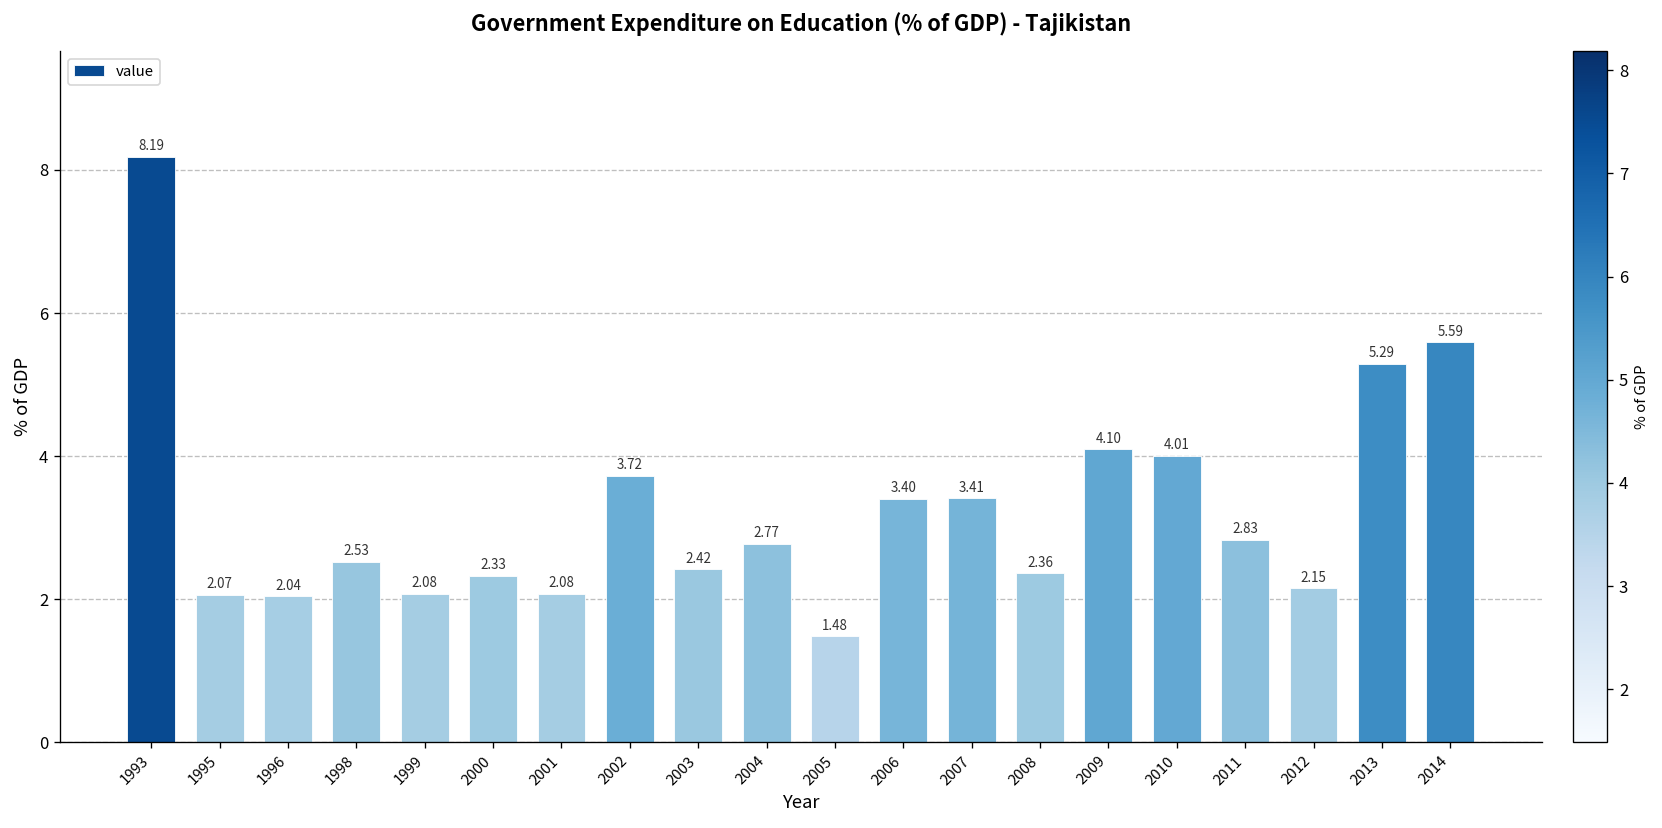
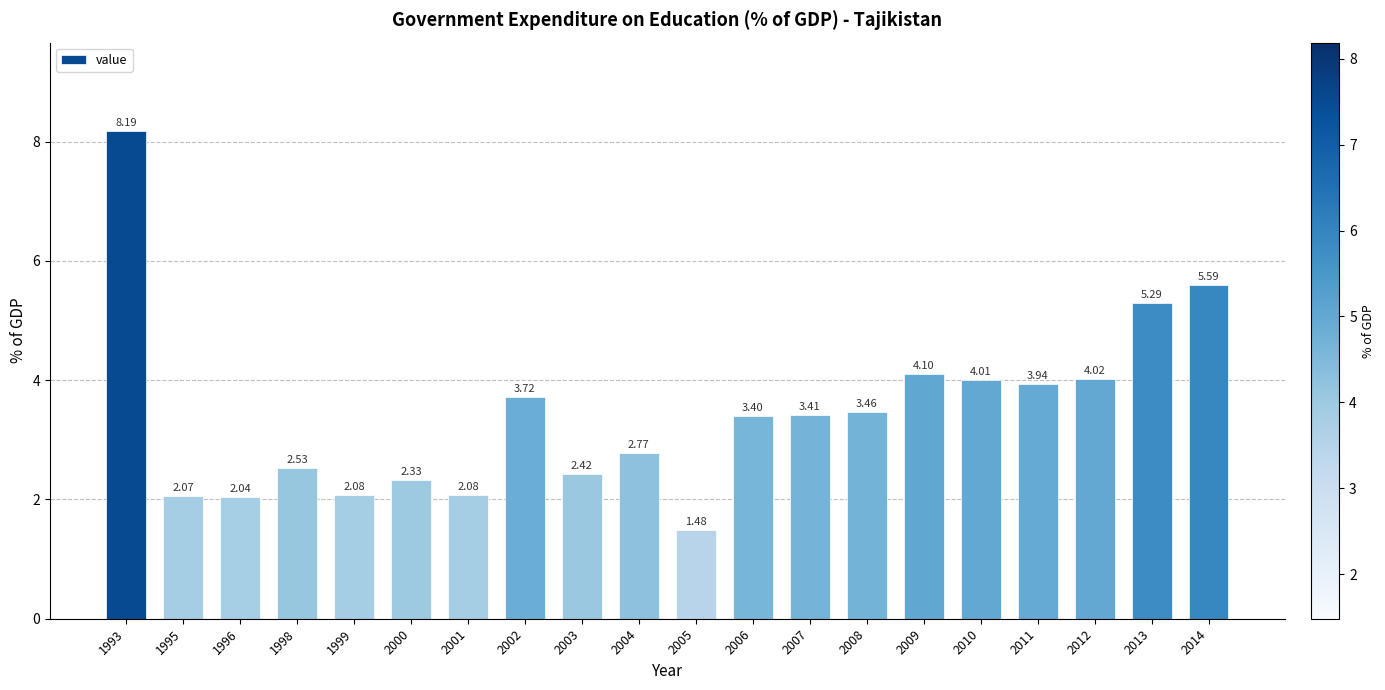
2008: 2.36 -> 3.46
2011: 2.83 -> 3.94
2012: 2.15 -> 4.02
